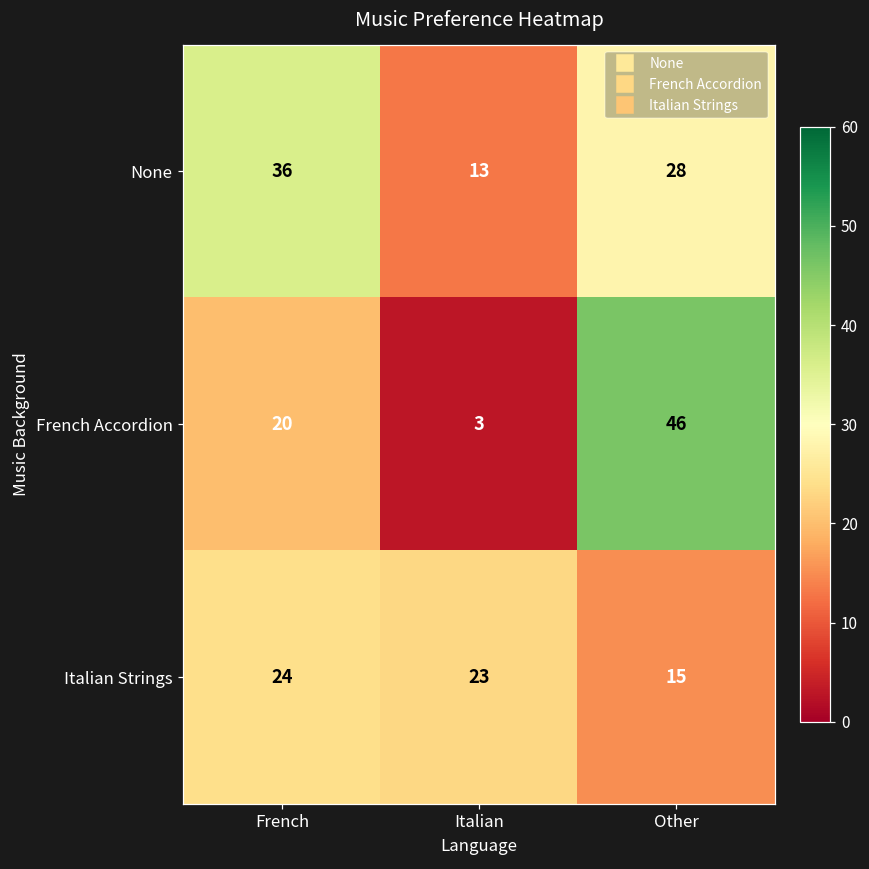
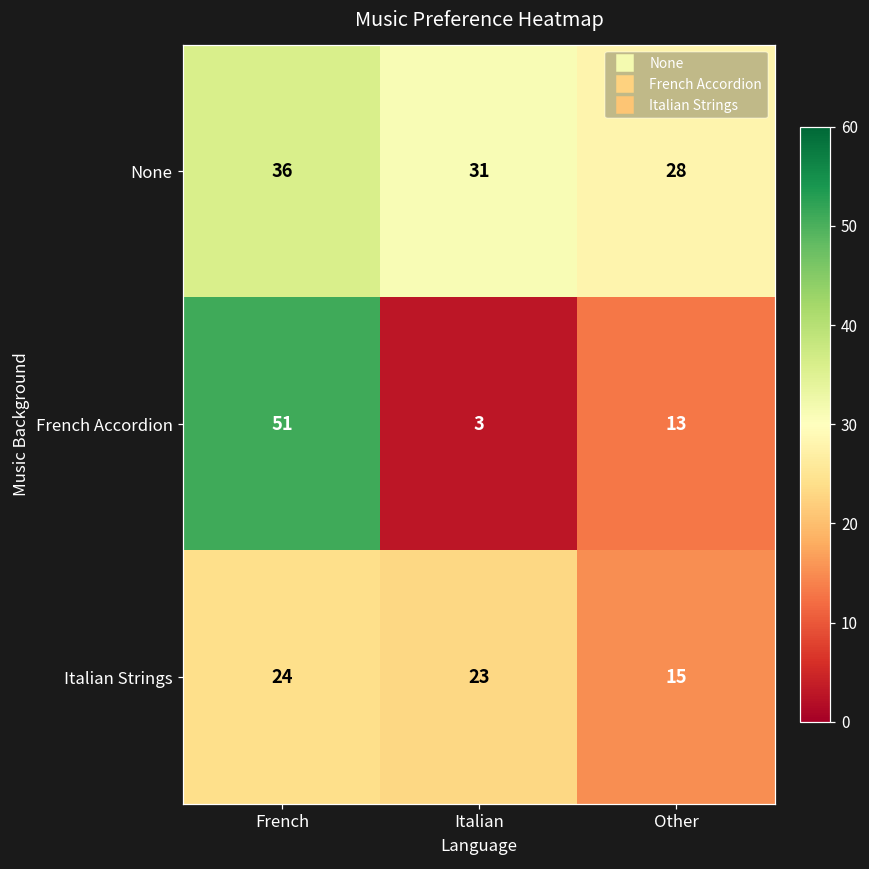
None, Italian: 13 -> 31
French Accordion, French: 20 -> 51
French Accordion, Other: 46 -> 13
